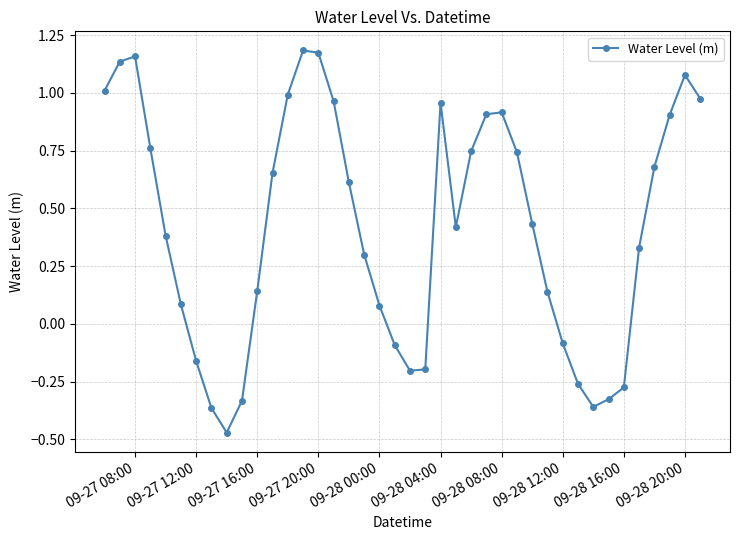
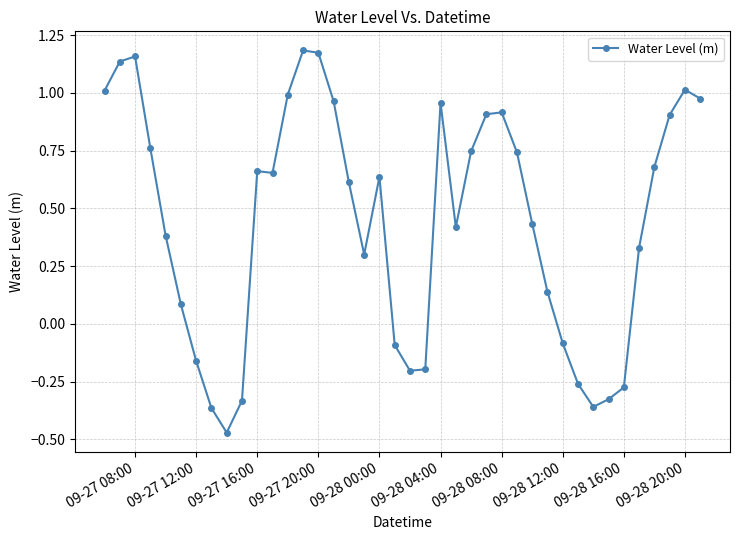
09-27 16:00: 0.14 -> 0.66
09-28 00:00: 0.08 -> 0.64
09-28 20:00: 1.08 -> 1.01
